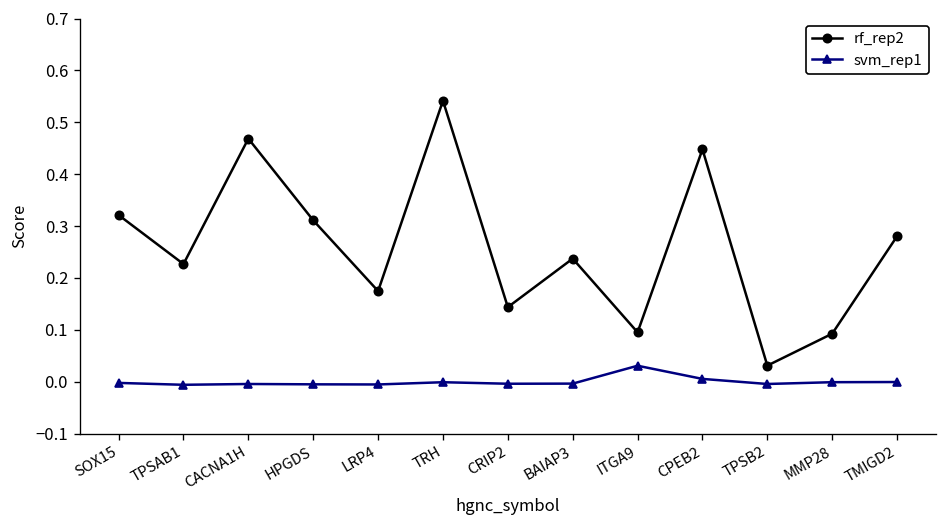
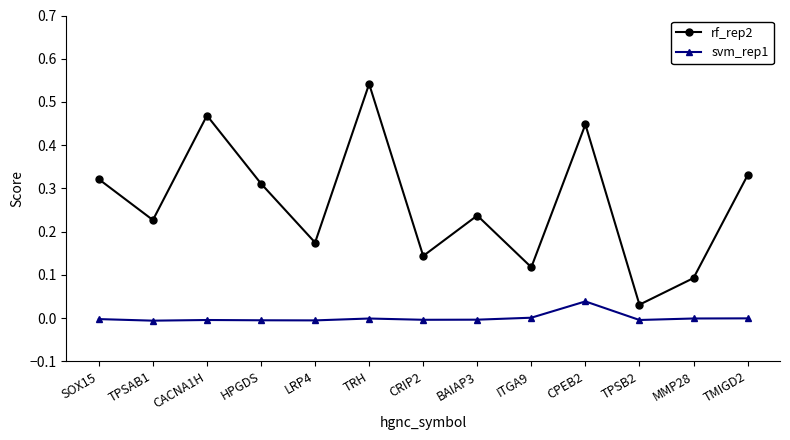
rf_rep2, ITGA9: 0.10 -> 0.12
svm_rep1, ITGA9: 0.03 -> 0.00
svm_rep1, CPEB2: 0.01 -> 0.04
rf_rep2, TMIGD2: 0.28 -> 0.33
